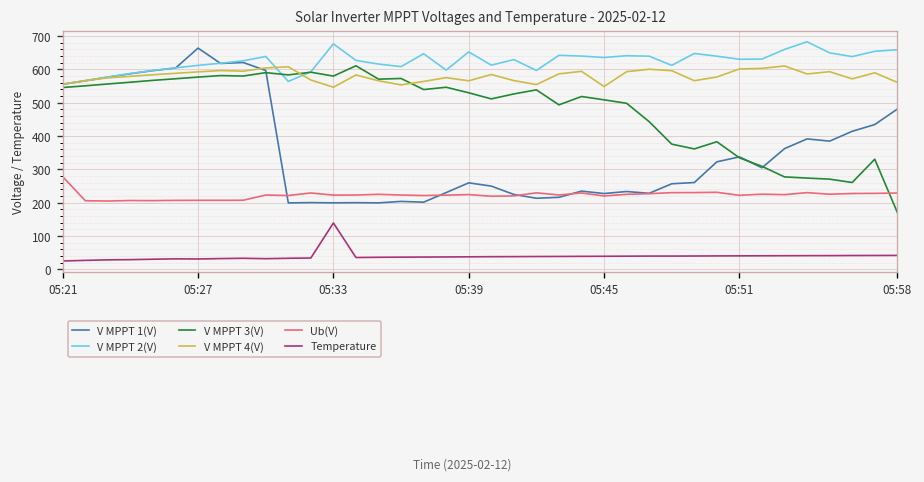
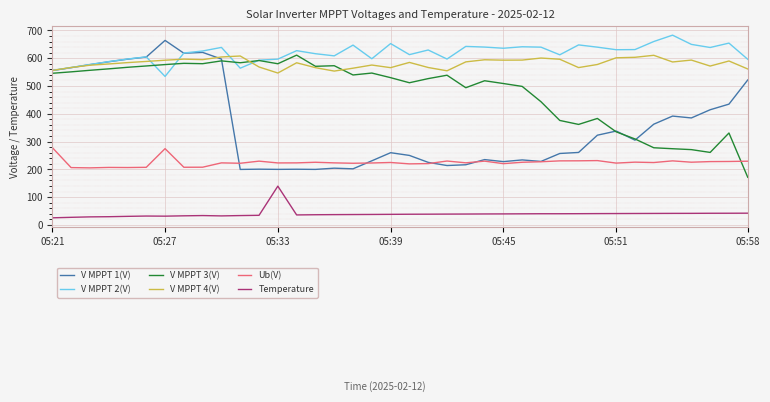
V MPPT 2(V), 05:27: 610 -> 530
Ub(V), 05:27: 210 -> 270
V MPPT 2(V), 05:33: 680 -> 600
V MPPT 4(V), 05:45: 550 -> 590
V MPPT 1(V), 05:58: 480 -> 520
V MPPT 2(V), 05:58: 660 -> 600
